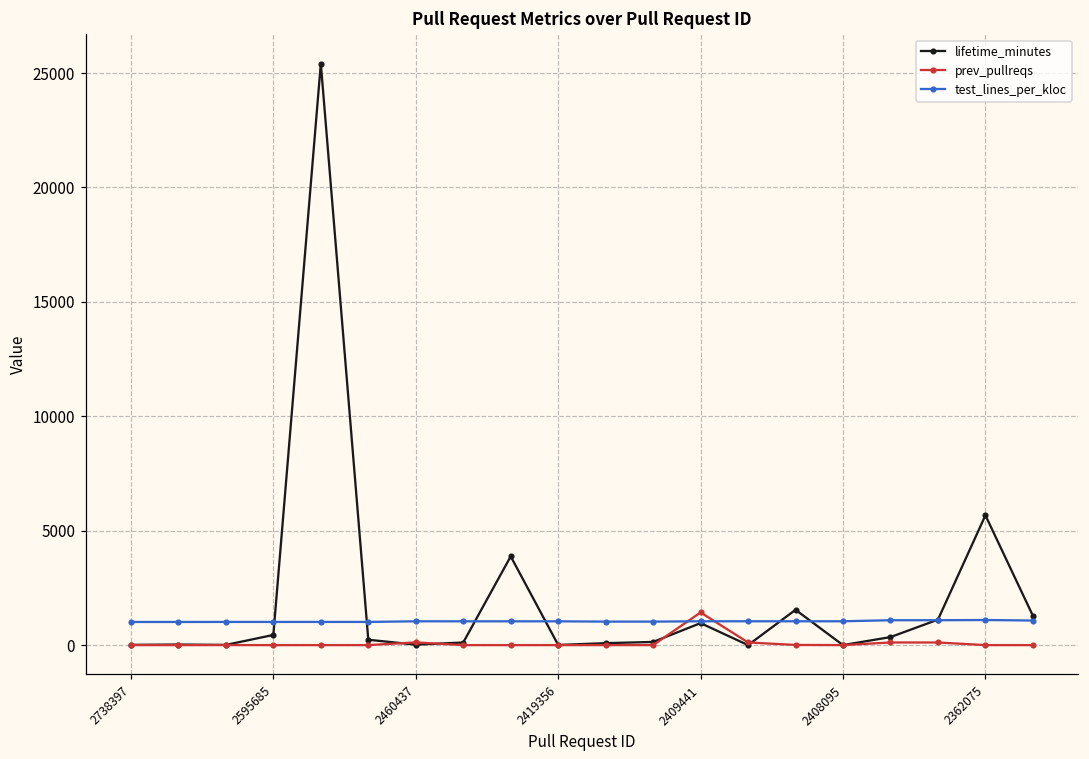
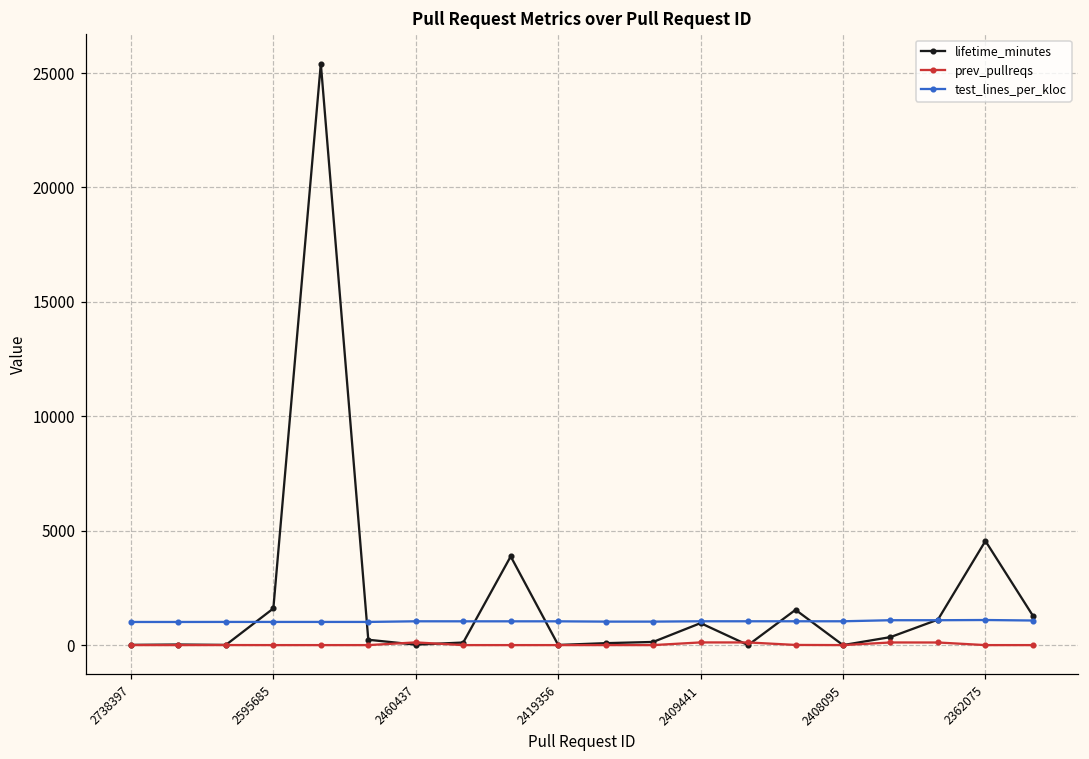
lifetime_minutes, 2595685: 400 -> 1600
prev_pullreqs, 2409441: 1400 -> 100
lifetime_minutes, 2362075: 5700 -> 4600
